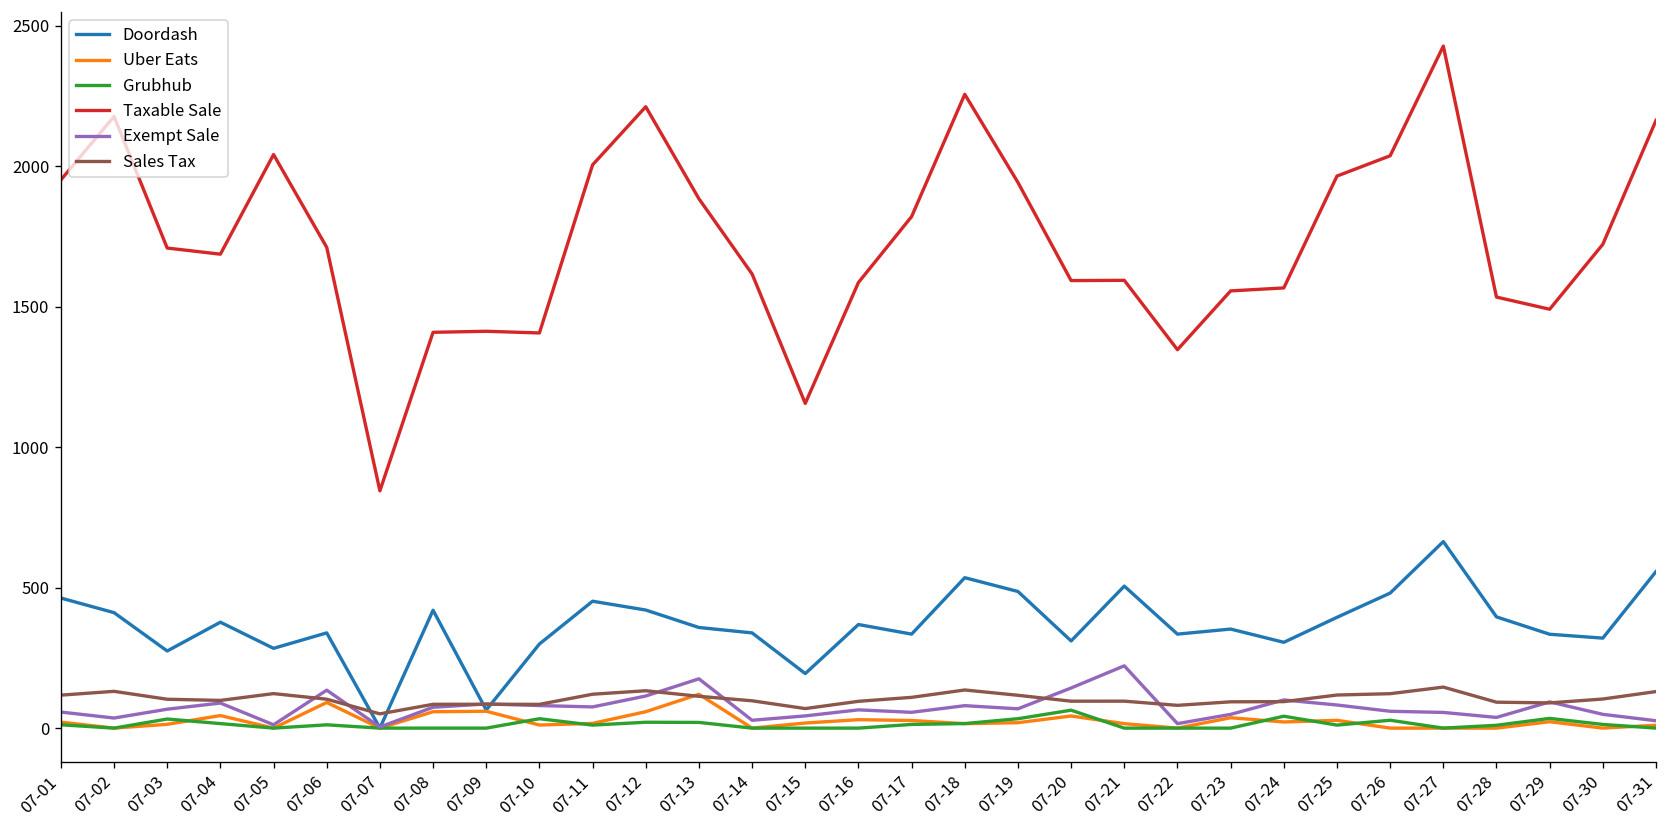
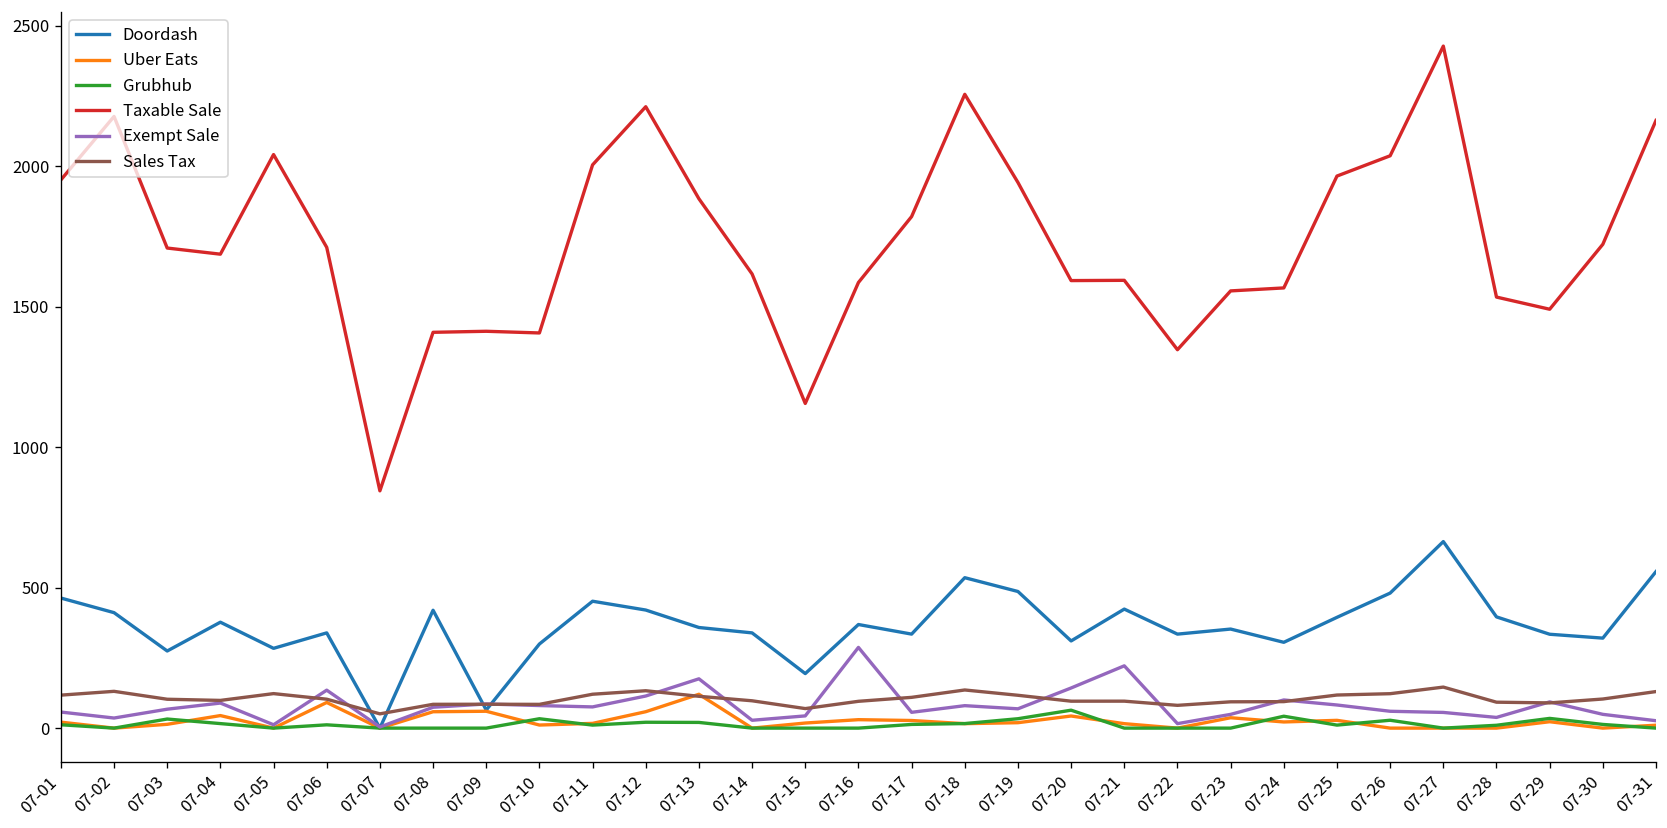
Exempt Sale, 07-16: 60 -> 290
Doordash, 07-21: 510 -> 420
